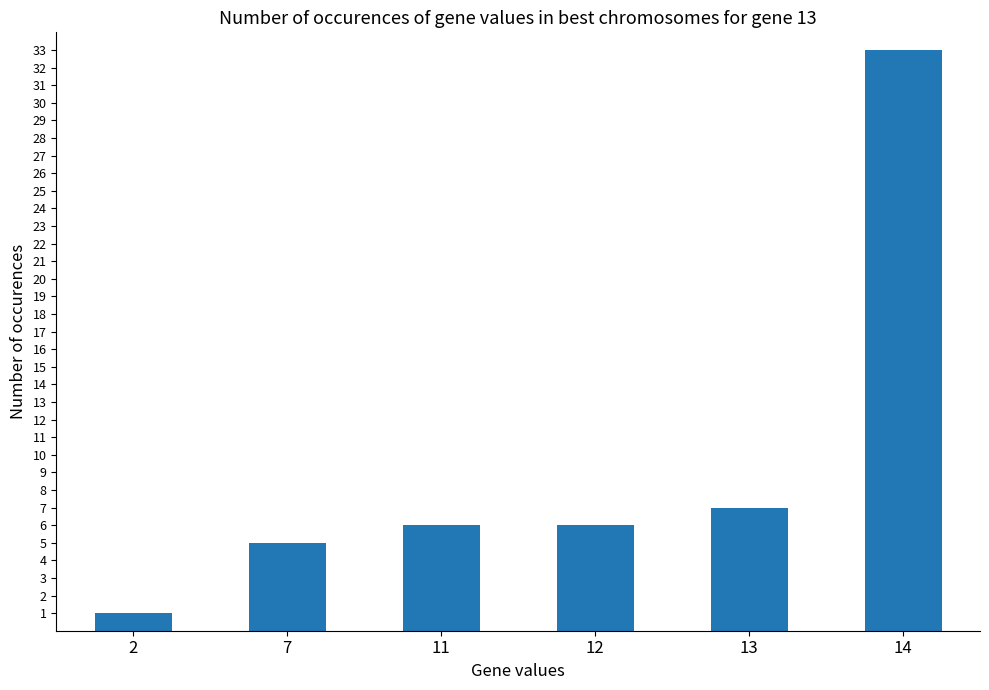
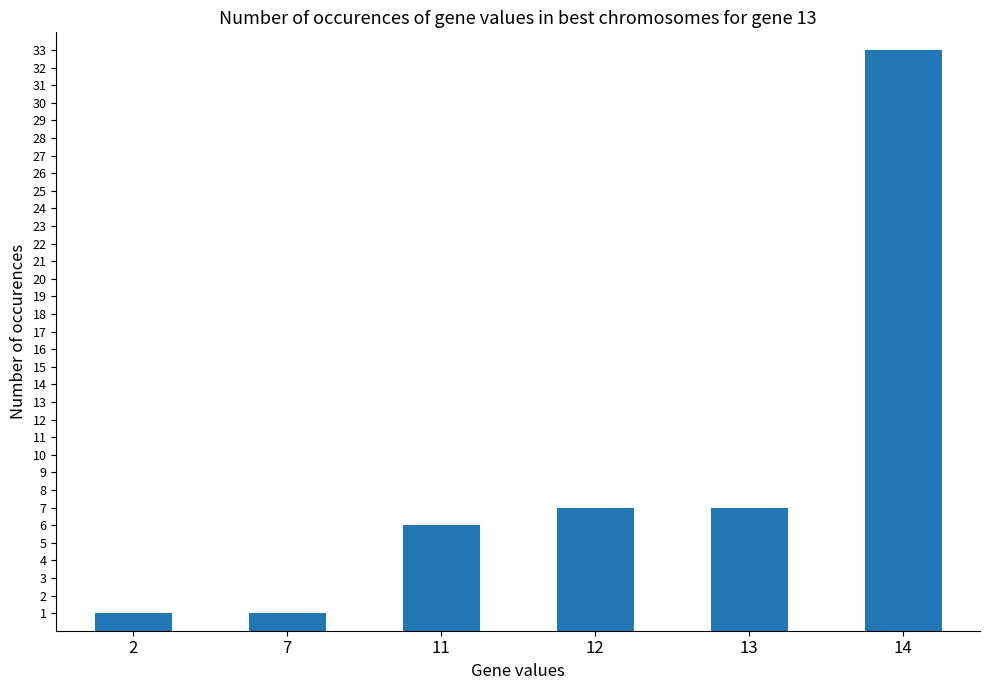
7: 5 -> 1
12: 6 -> 7
